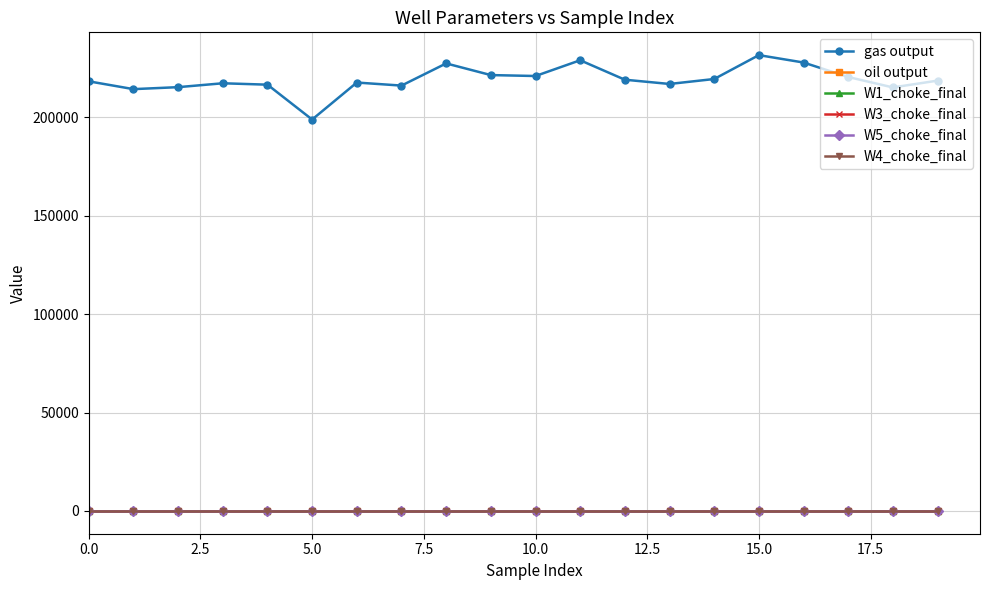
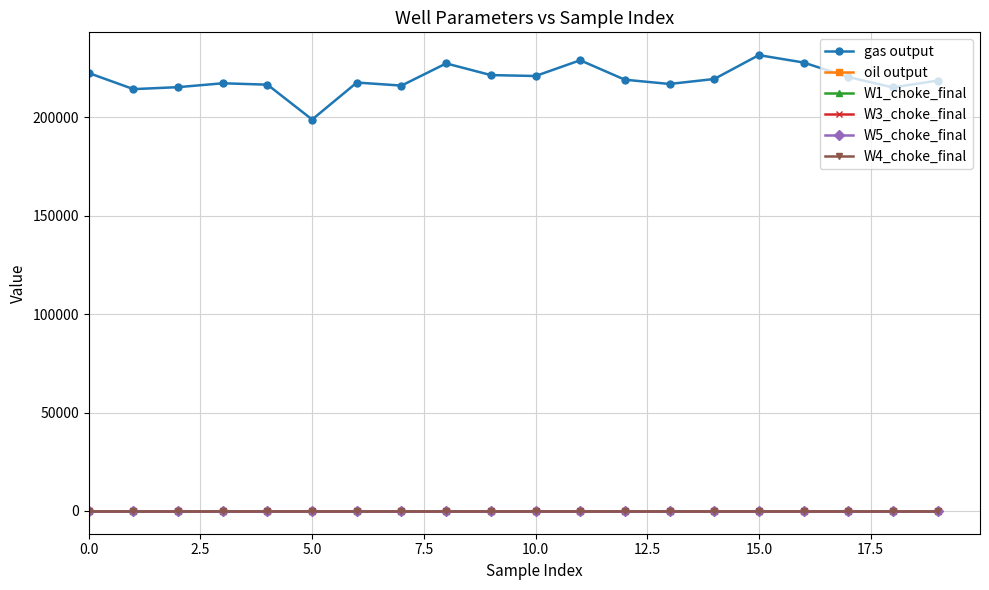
gas output, 0.0: 218000 -> 222000
